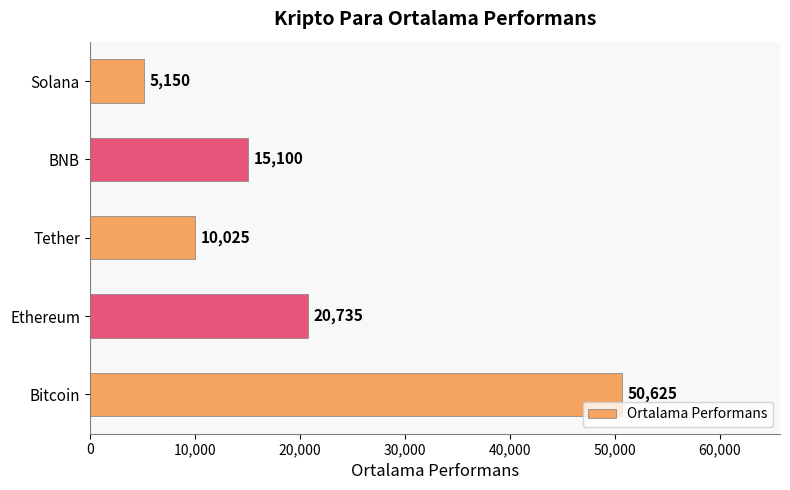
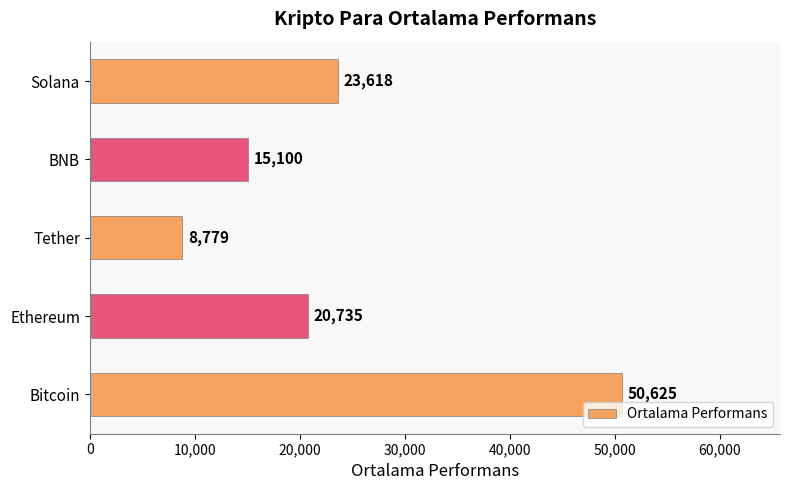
Solana: 5,150 -> 23,618
Tether: 10,025 -> 8,779
